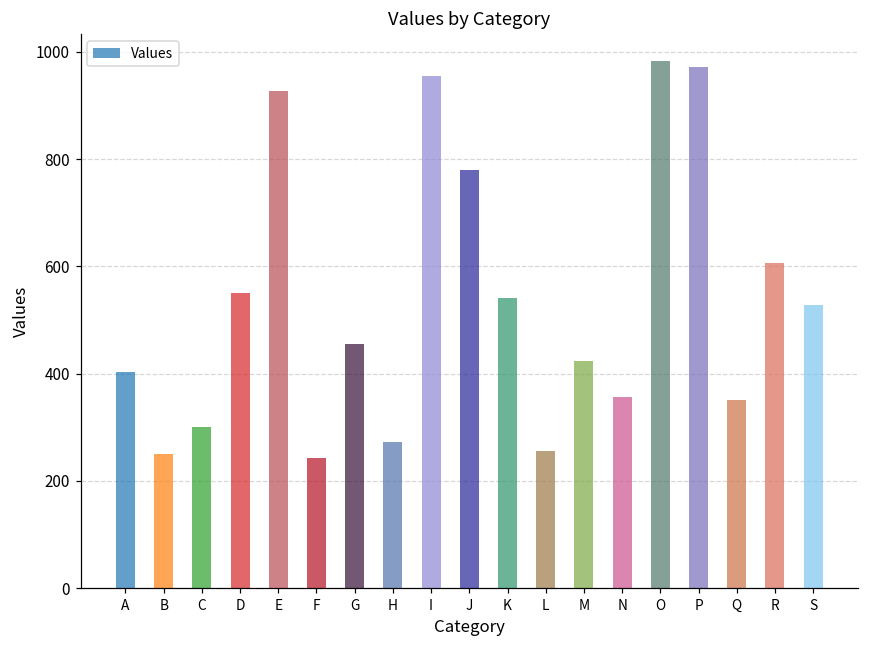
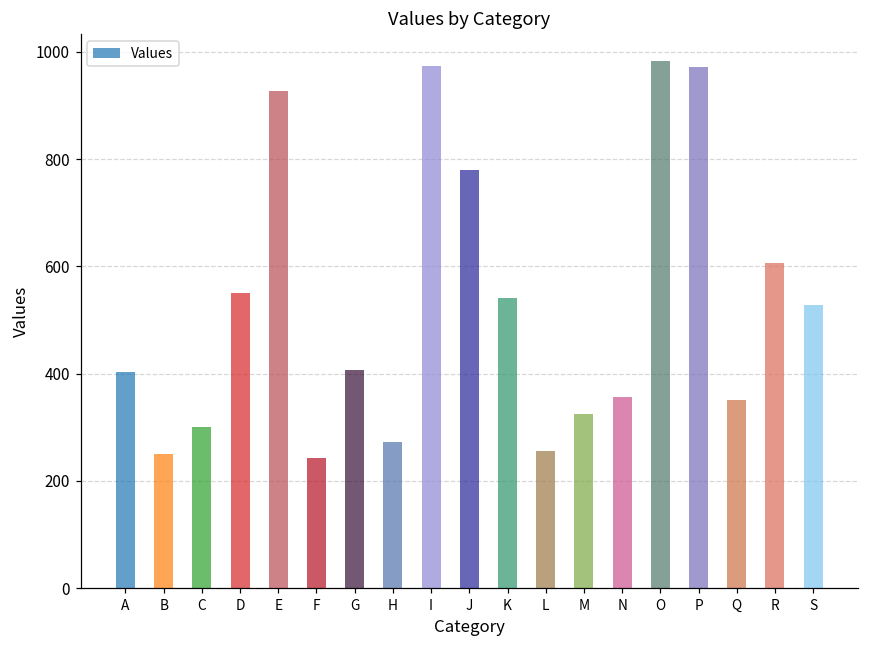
G: 460 -> 410
I: 950 -> 970
M: 420 -> 330
